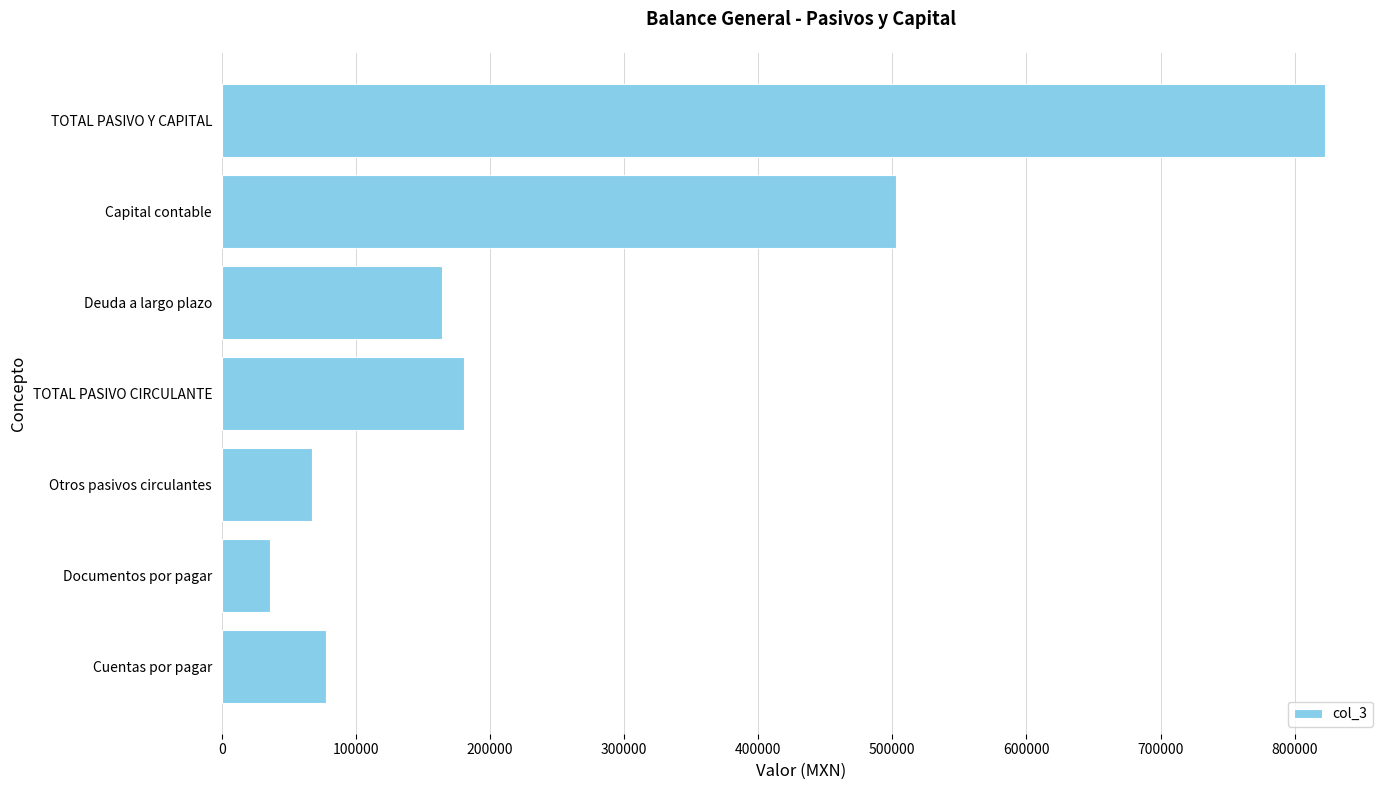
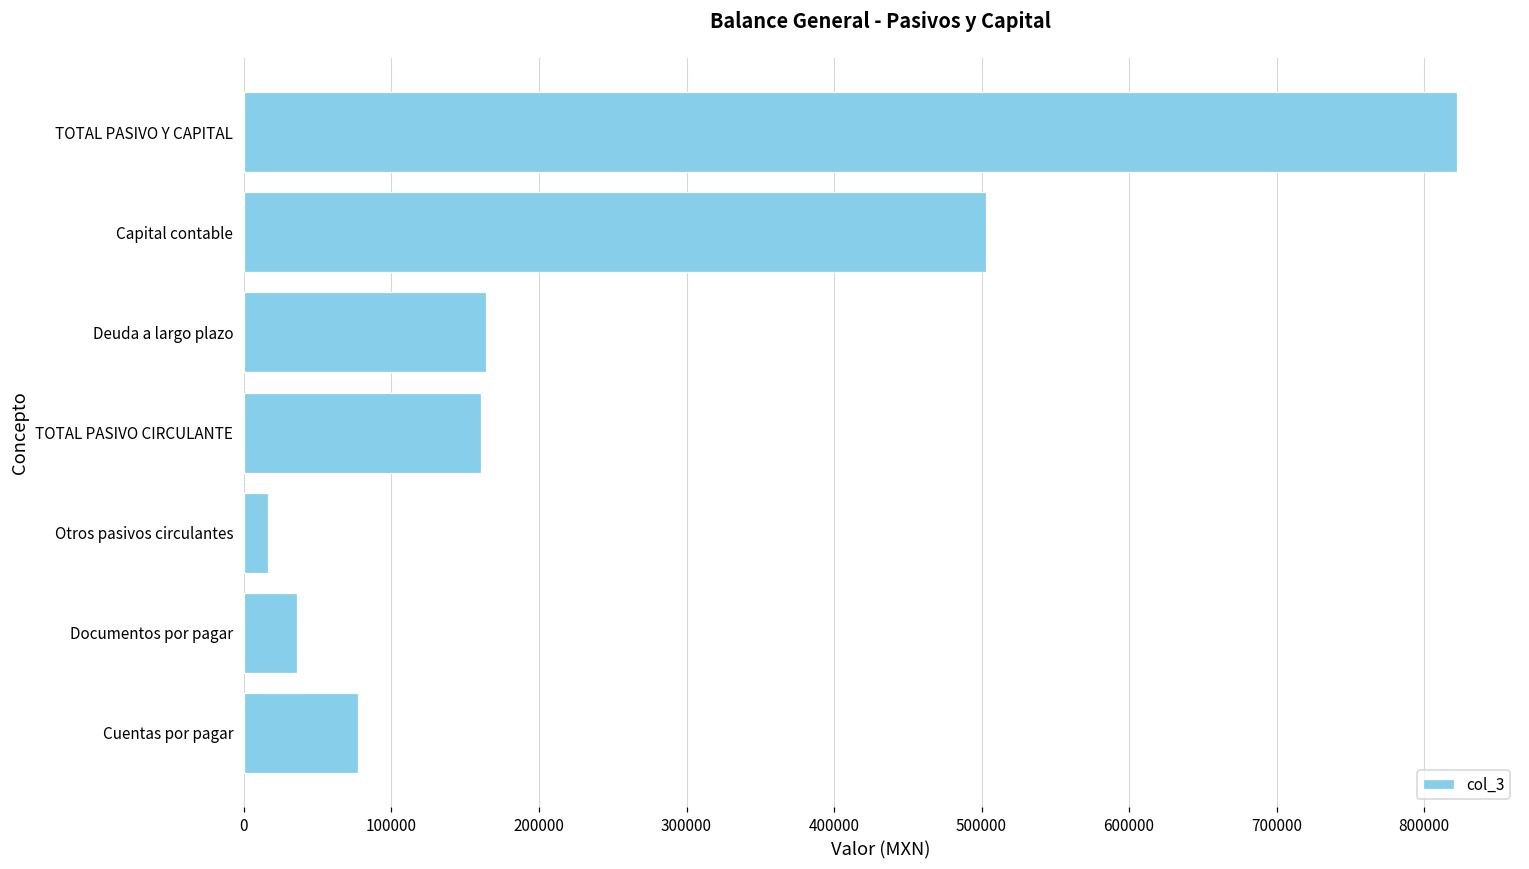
TOTAL PASIVO CIRCULANTE: 181000 -> 160000
Otros pasivos circulantes: 67000 -> 17000
